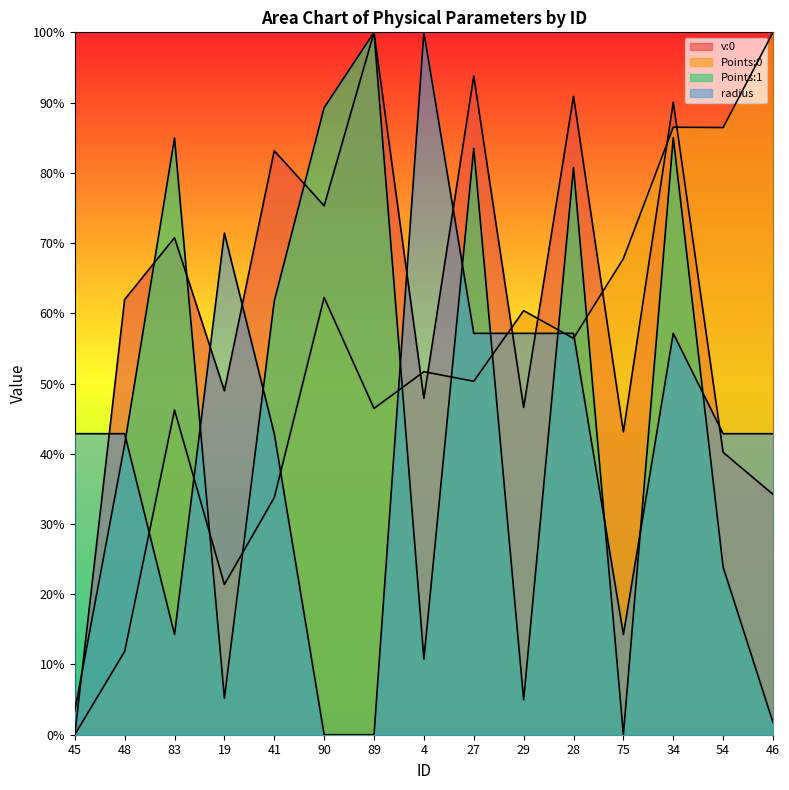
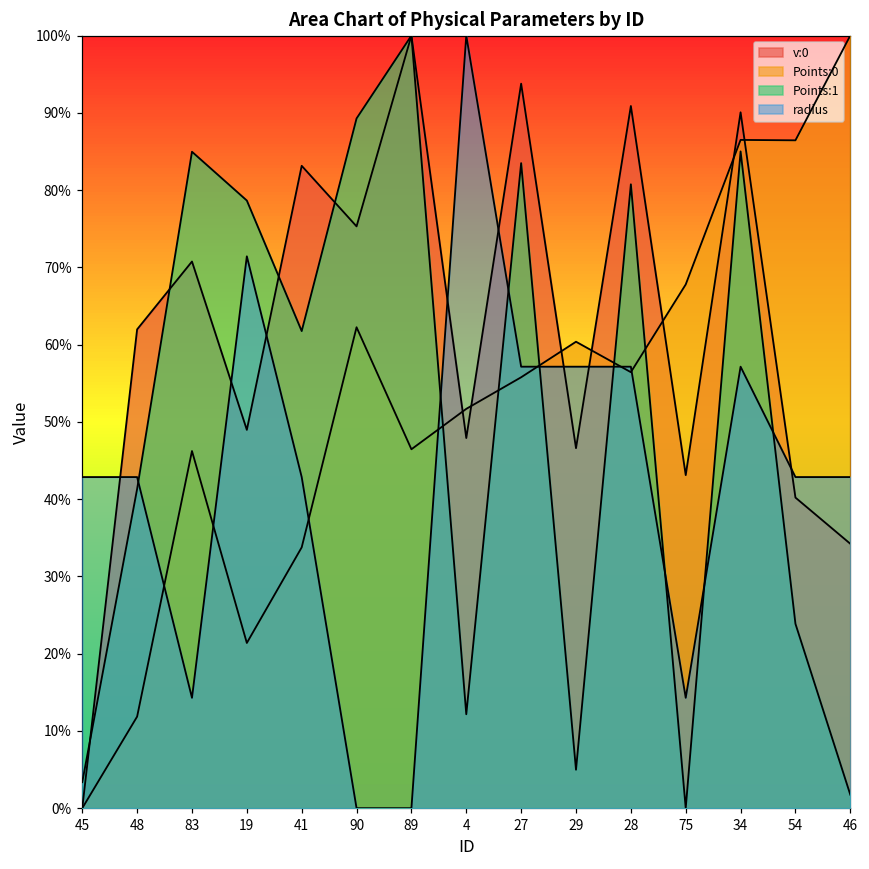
Points:1, 19: 5% -> 79%
Points:1, 4: 11% -> 12%
Points:0, 27: 50% -> 56%
